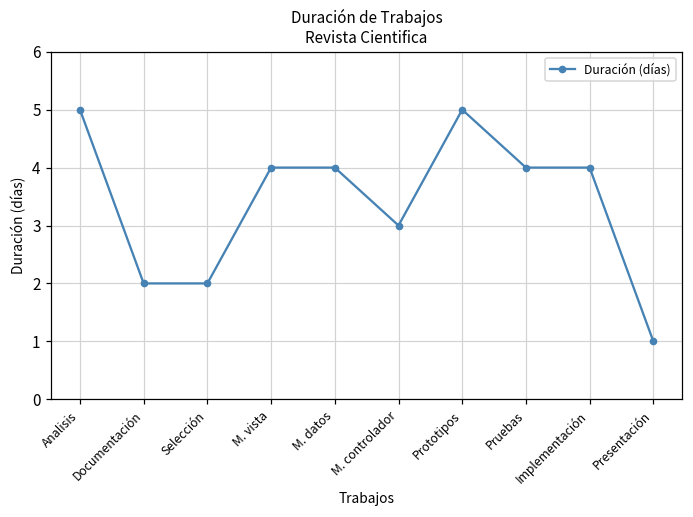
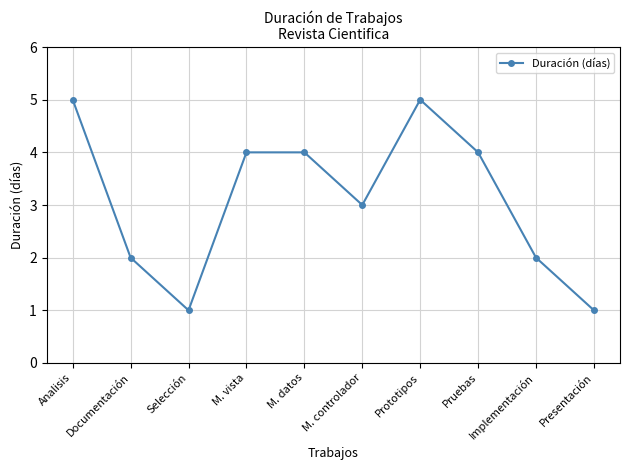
Selección: 2 -> 1
Implementación: 4 -> 2
